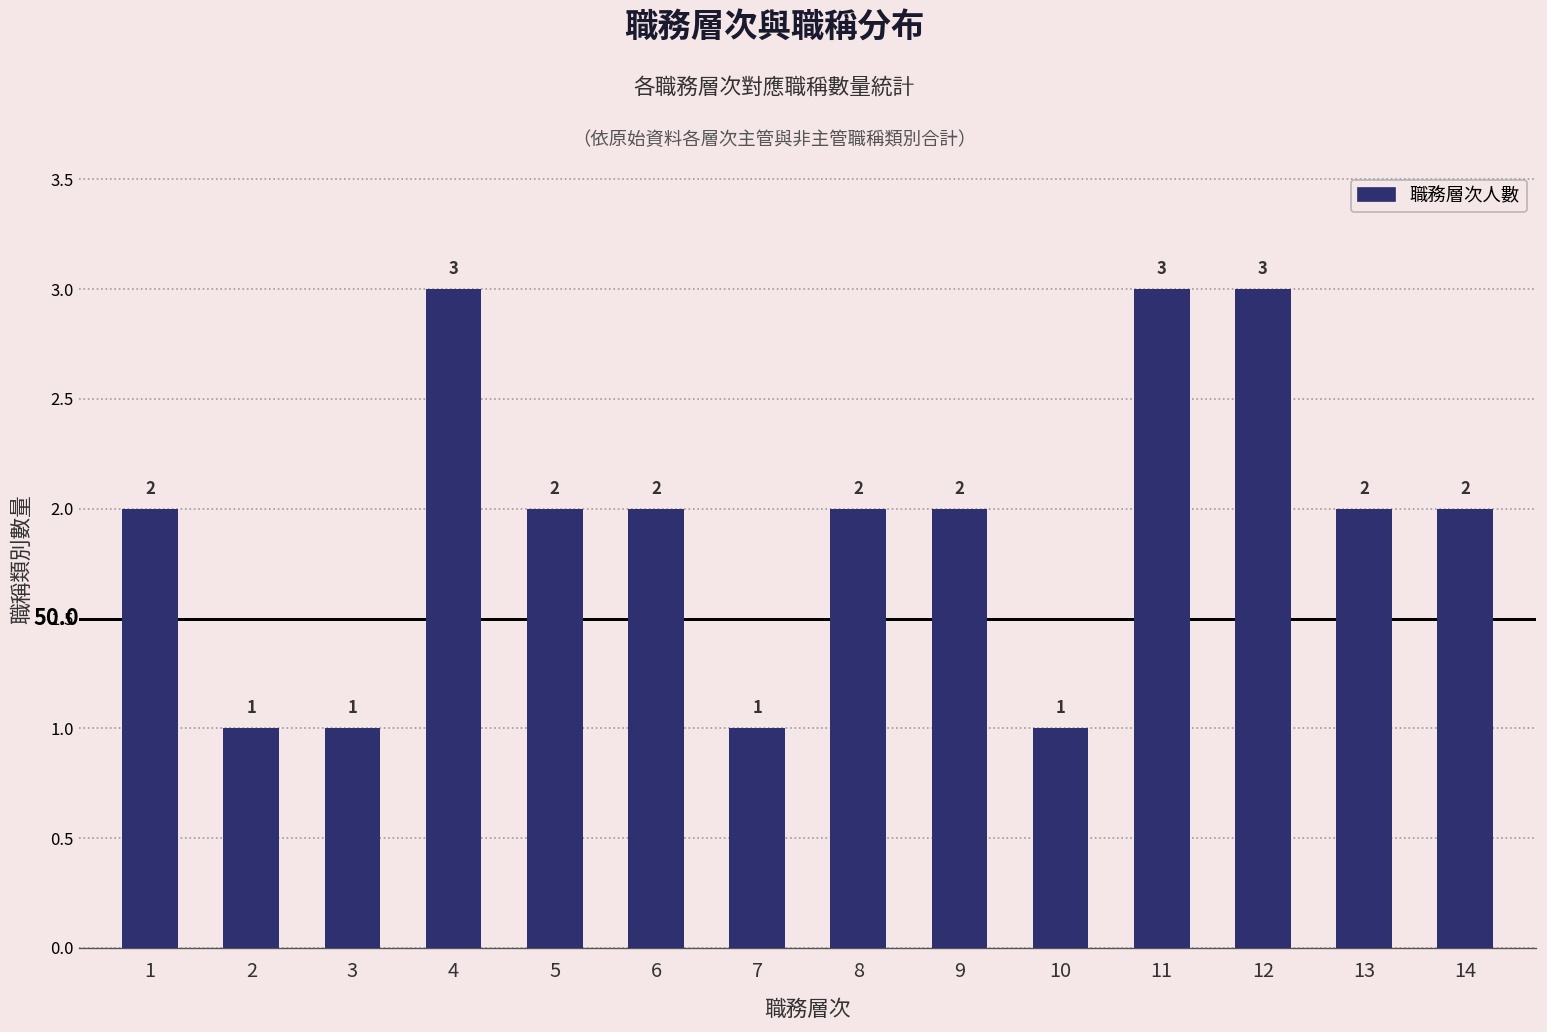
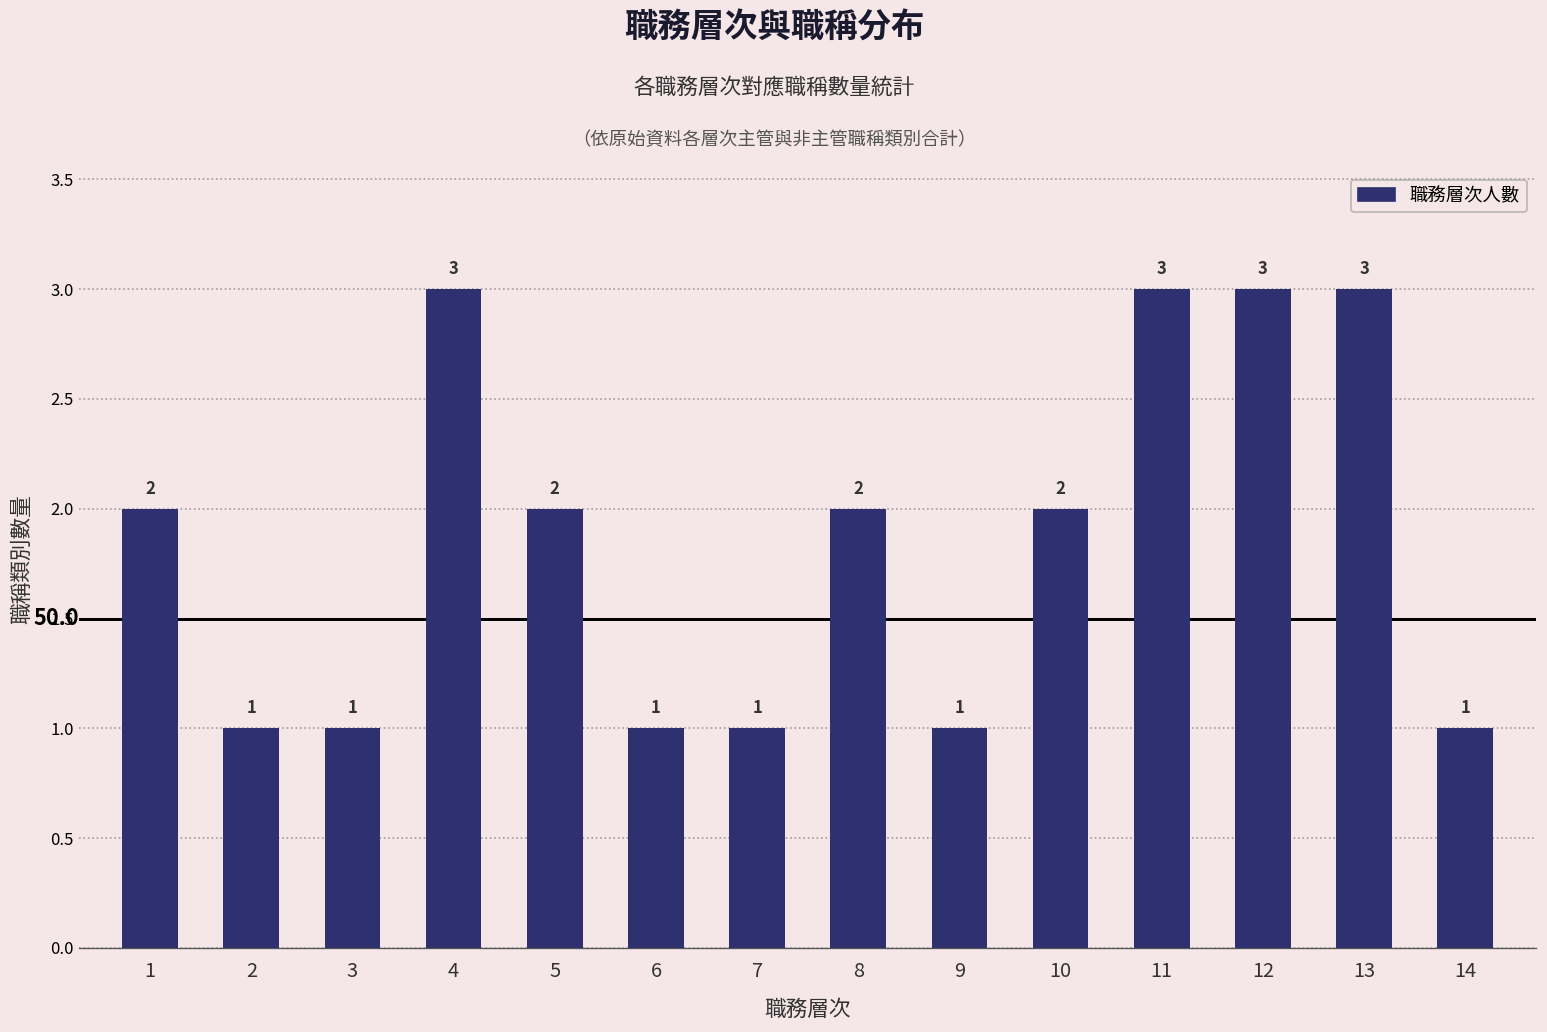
6: 2 -> 1
9: 2 -> 1
10: 1 -> 2
13: 2 -> 3
14: 2 -> 1
